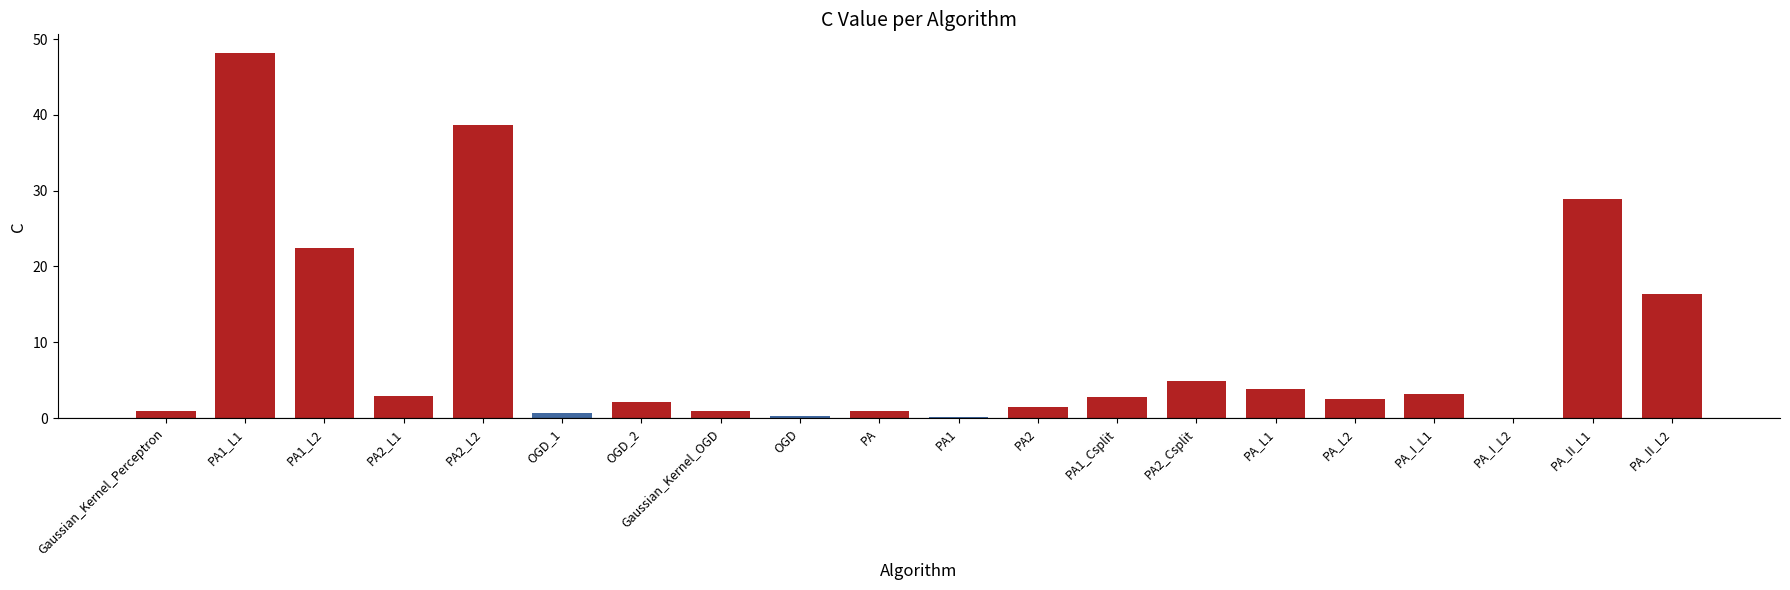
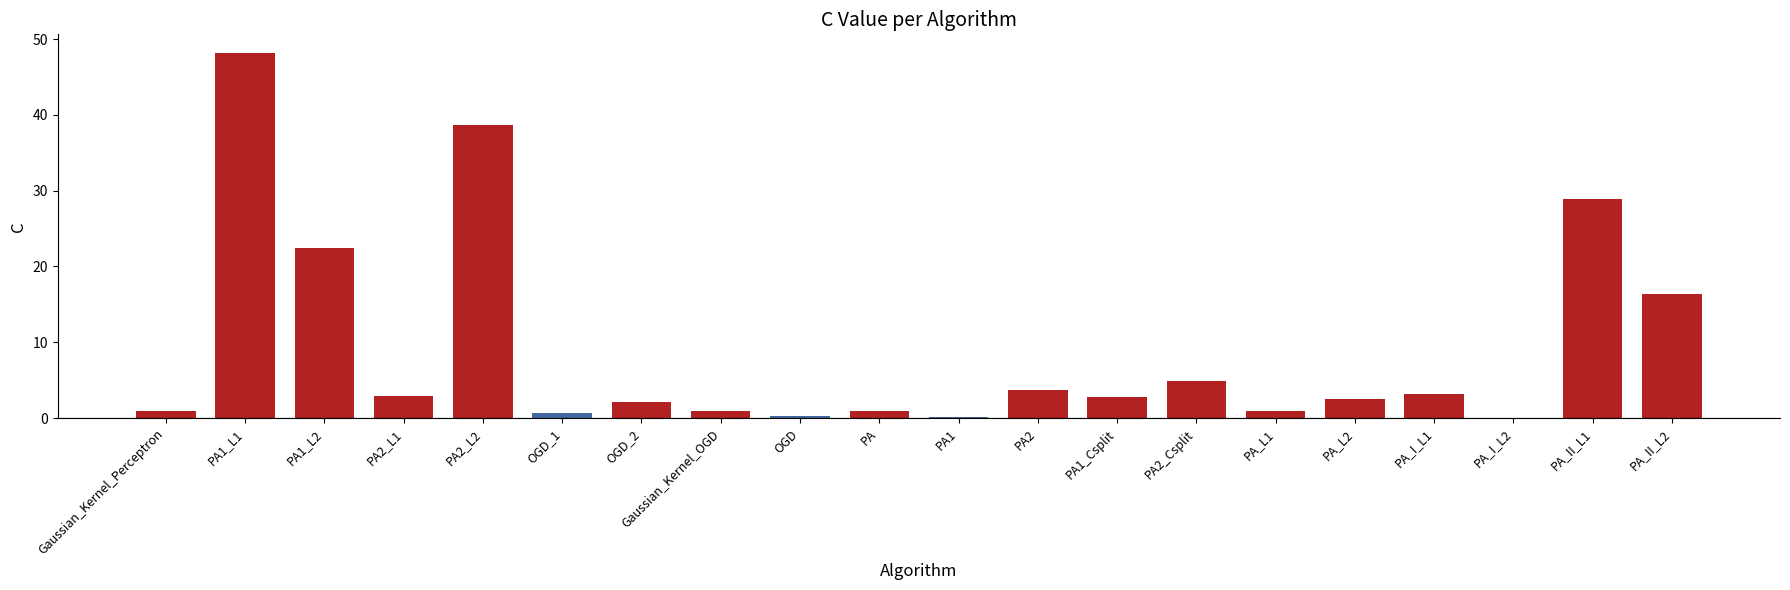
PA2: 1 -> 4
PA_L1: 4 -> 1
